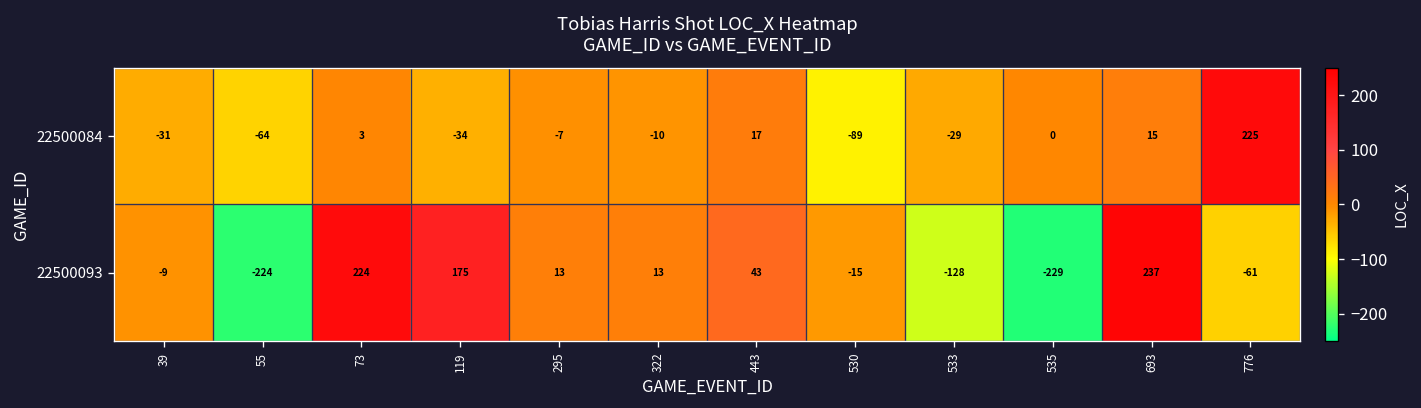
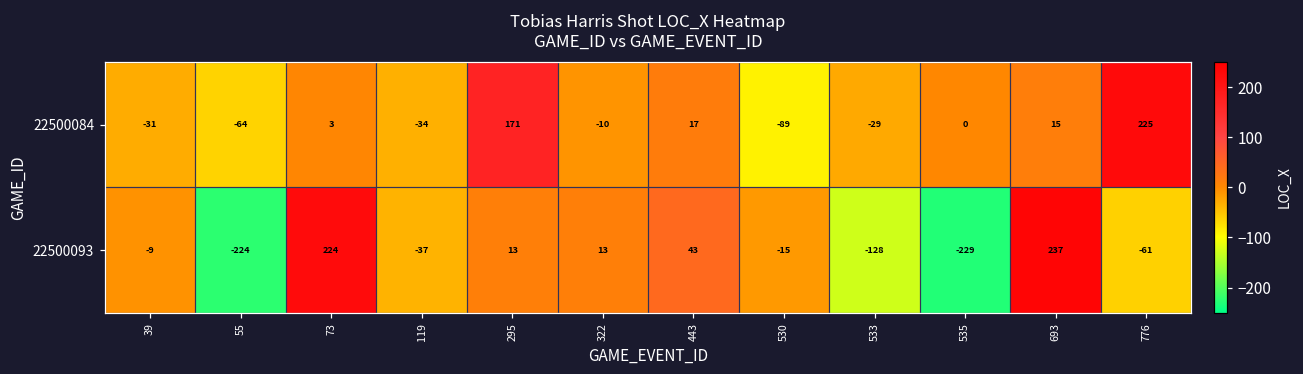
22500084, 295: -7 -> 171
22500093, 119: 175 -> -37
